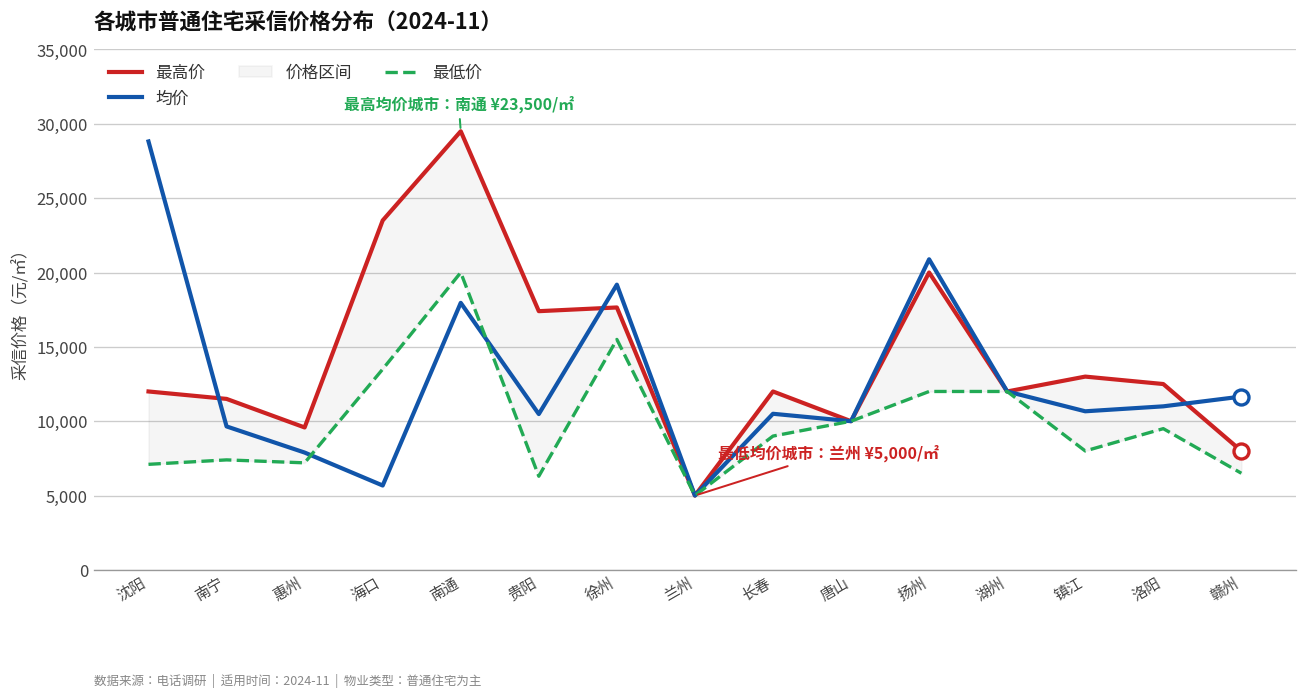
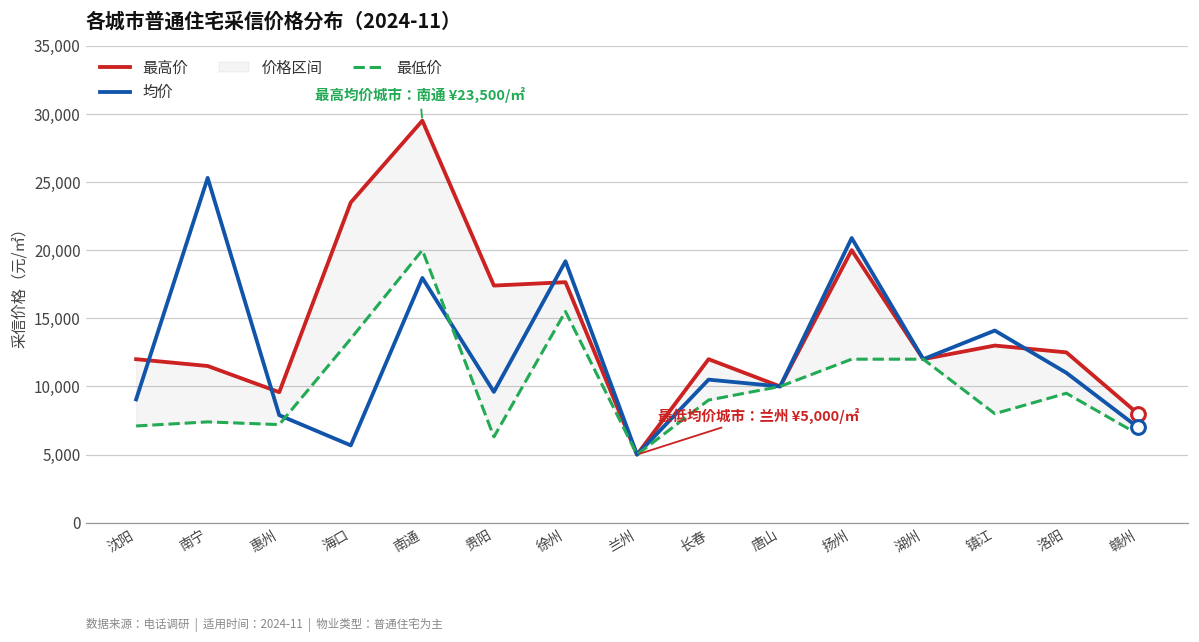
均价, 沈阳: 28,800 -> 9,100
均价, 南宁: 9,700 -> 25,300
均价, 贵阳: 10,500 -> 9,600
均价, 镇江: 10,700 -> 14,100
均价, 赣州: 11,700 -> 7,000
